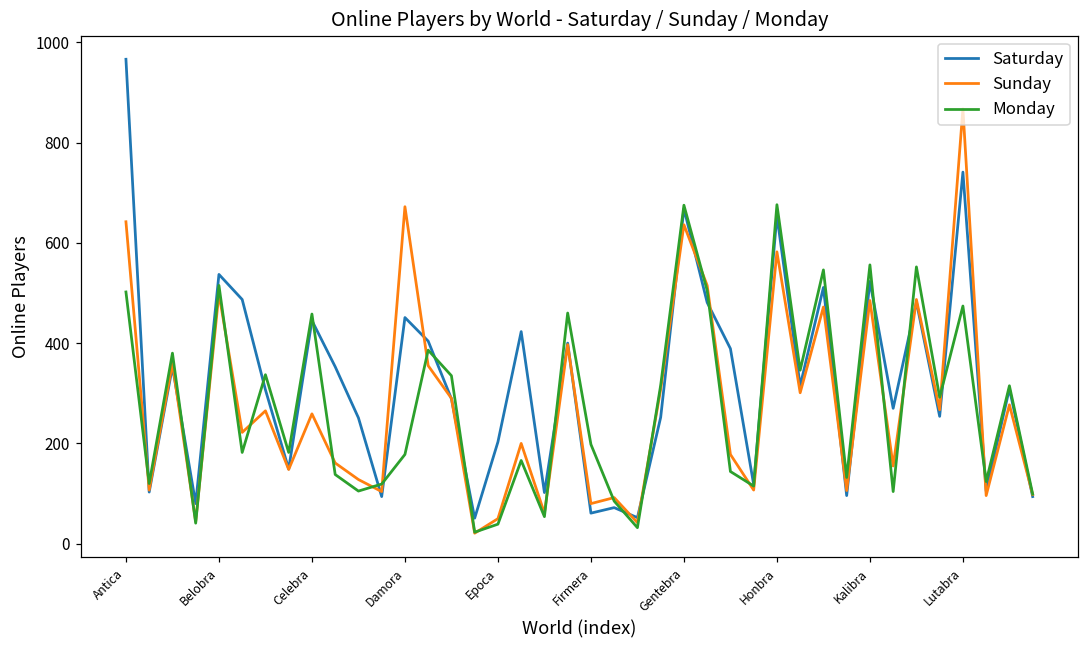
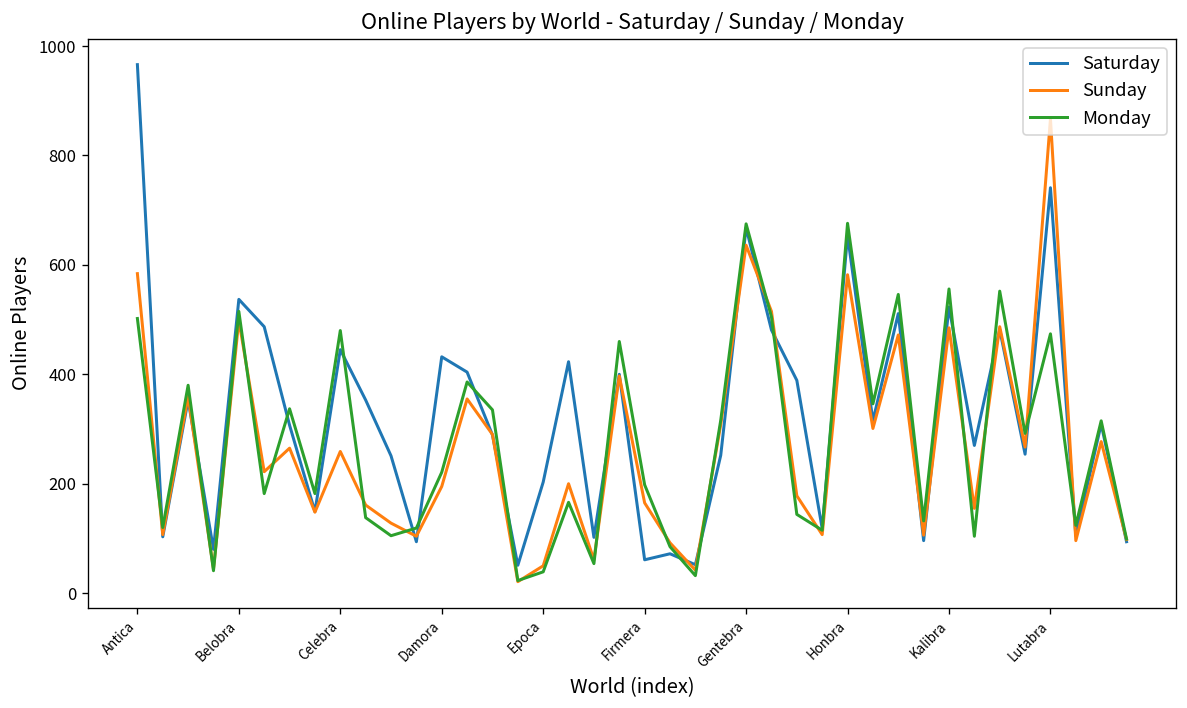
Sunday, Antica: 640 -> 580
Monday, Celebra: 460 -> 480
Saturday, Damora: 450 -> 430
Sunday, Damora: 670 -> 200
Monday, Damora: 180 -> 220
Sunday, Firmera: 80 -> 170
